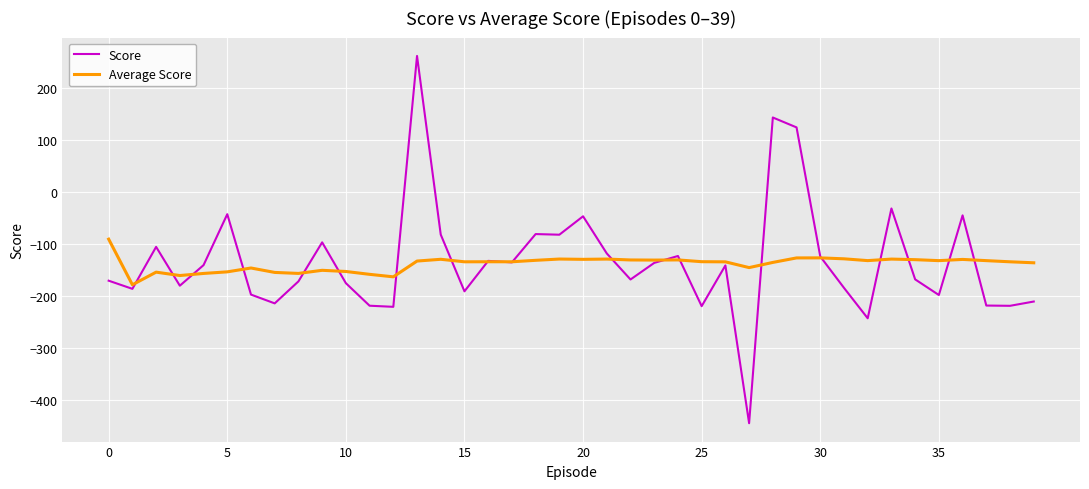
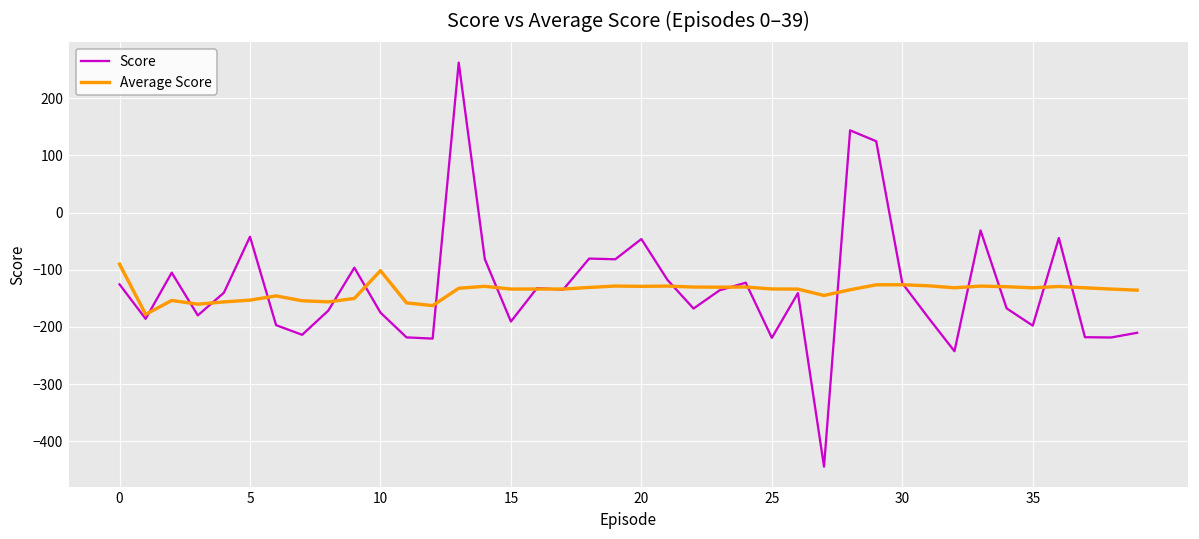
Score, 0: -170 -> -130
Average Score, 10: -150 -> -100
